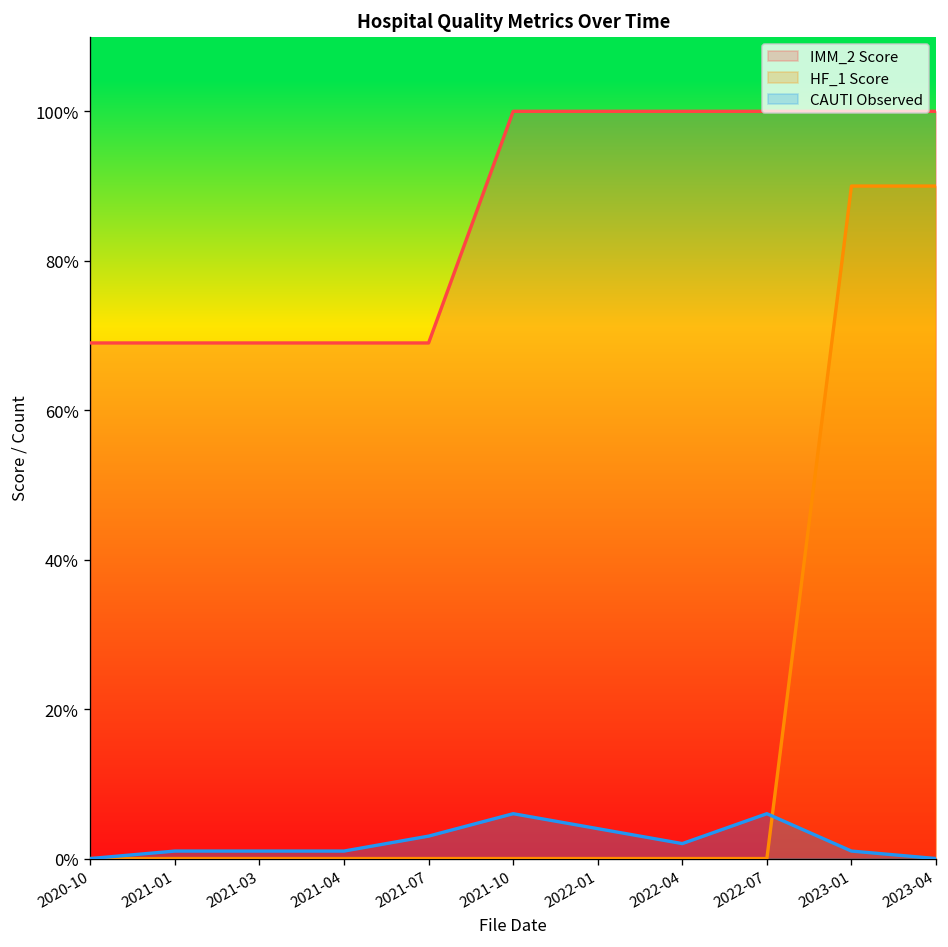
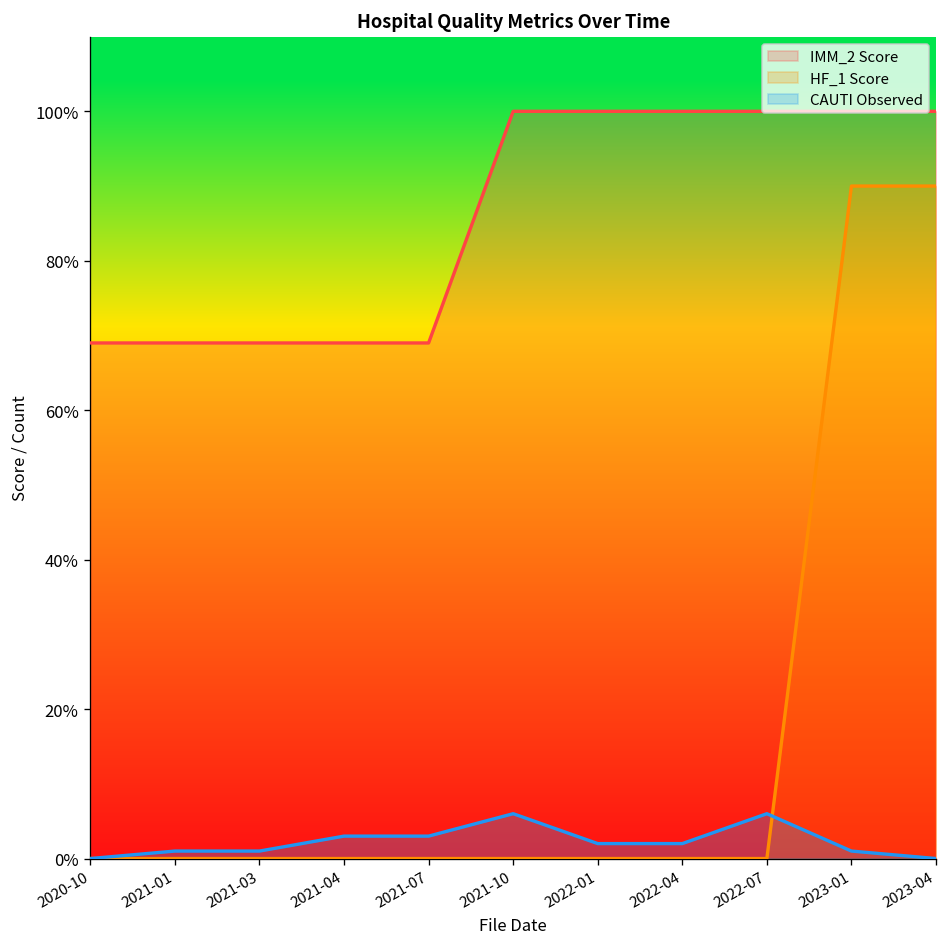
CAUTI Observed, 2021-04: 1% -> 3%
CAUTI Observed, 2022-01: 4% -> 2%
